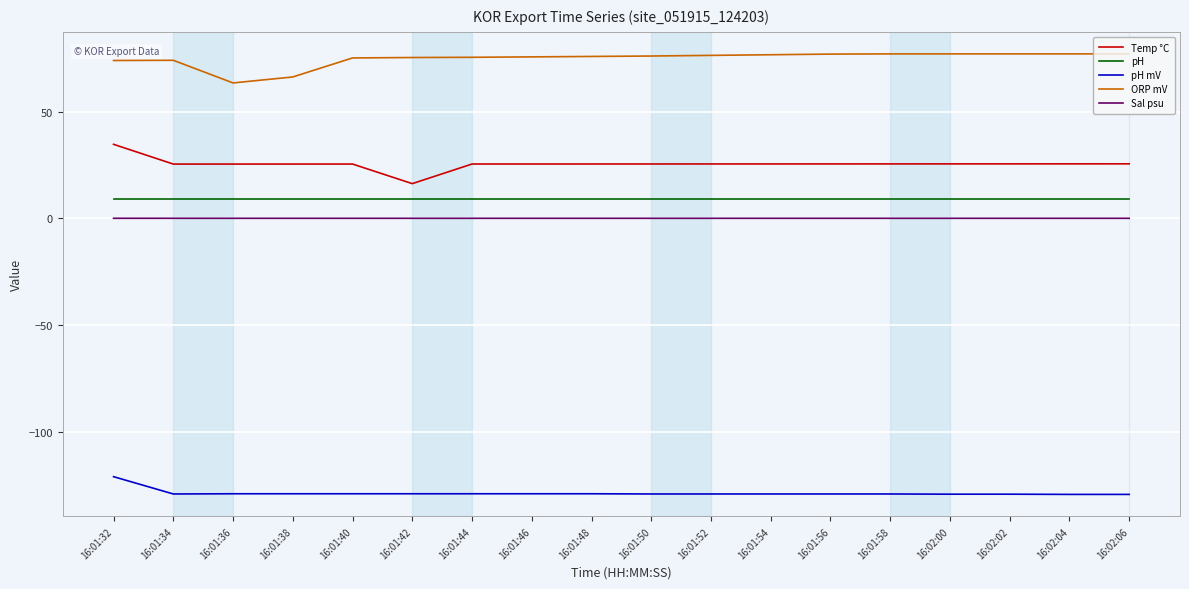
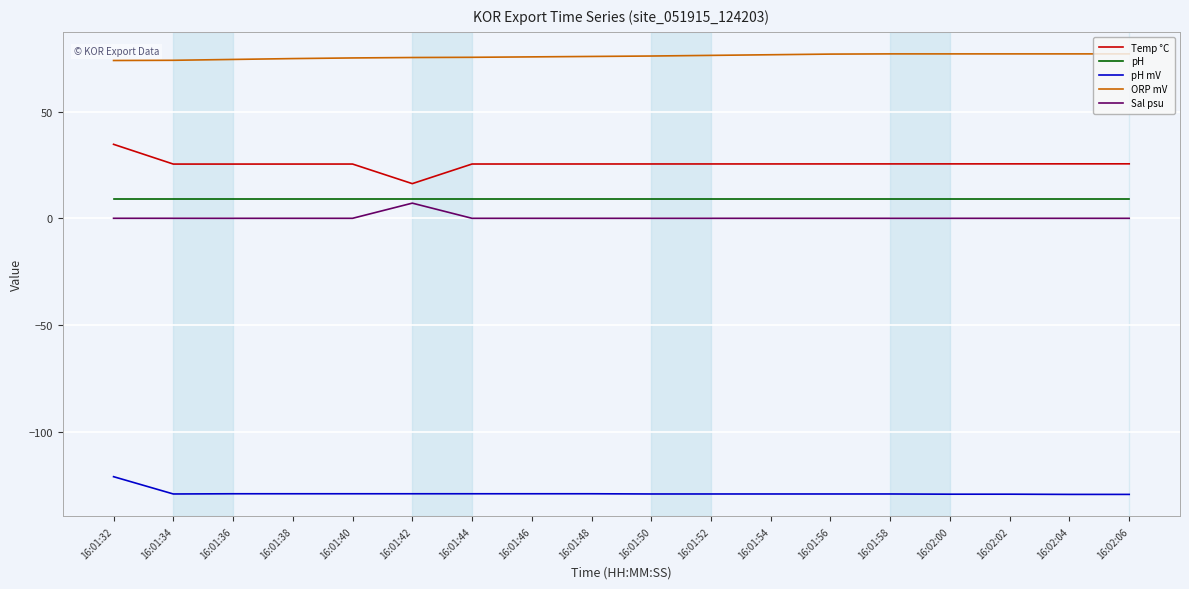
ORP mV, 16:01:36: 63 -> 74
ORP mV, 16:01:38: 66 -> 75
Sal psu, 16:01:42: 0 -> 7
